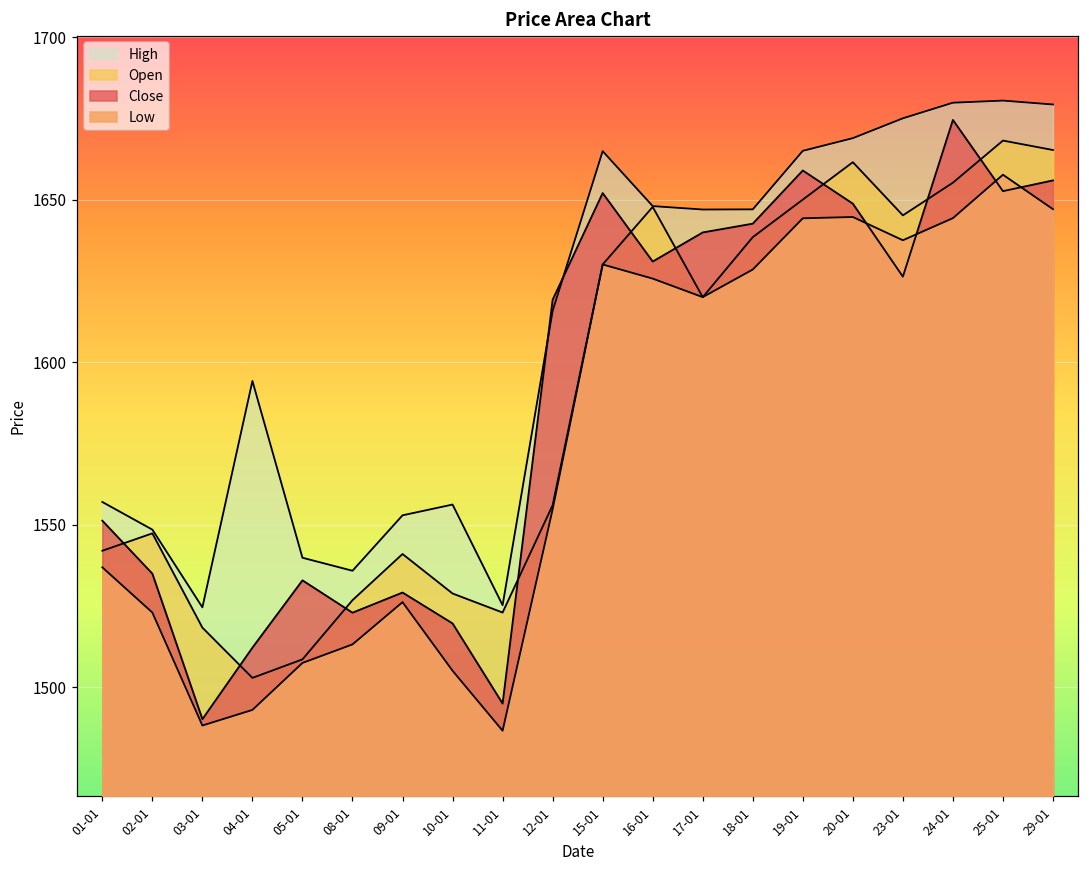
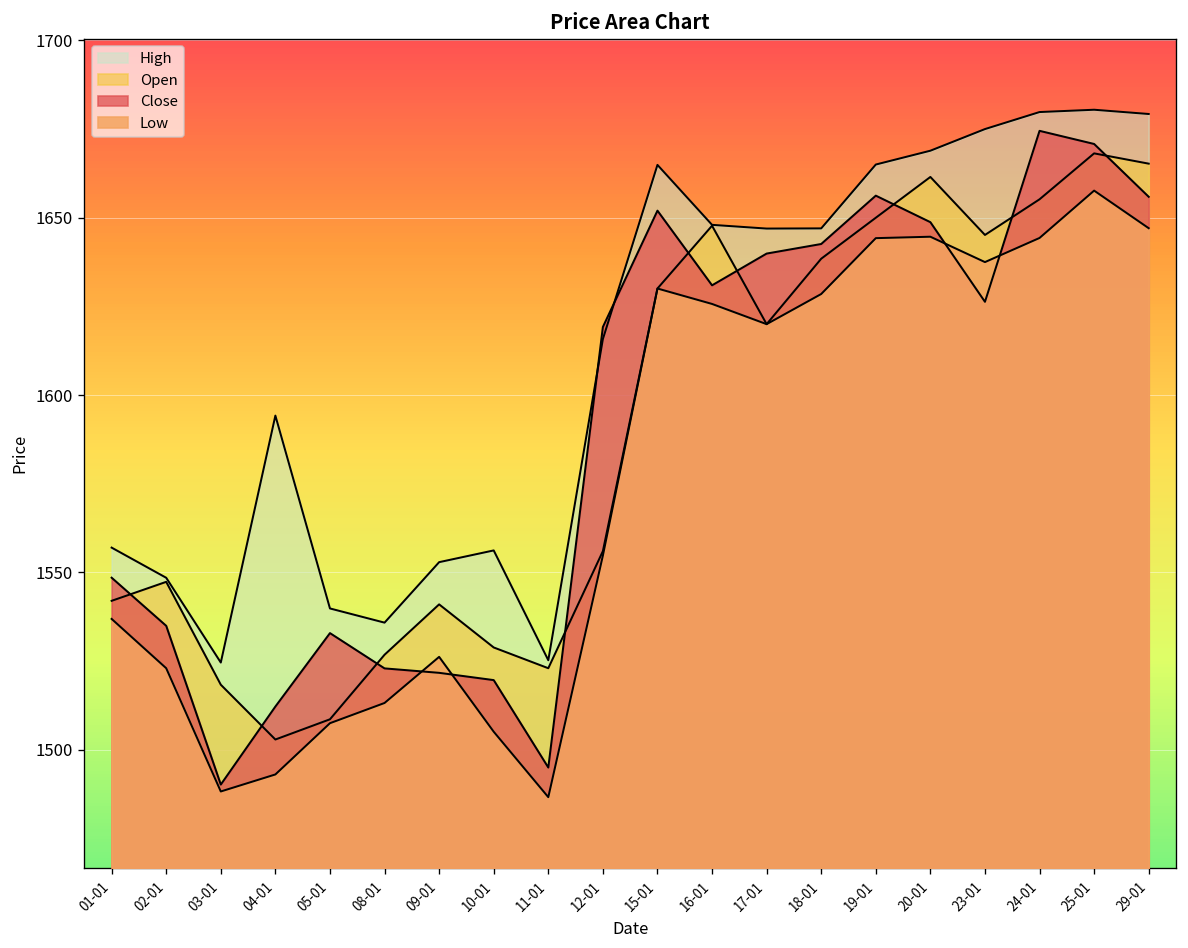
Close, 01-01: 1551 -> 1549
Close, 09-01: 1529 -> 1522
Close, 19-01: 1659 -> 1656
Close, 25-01: 1653 -> 1671
